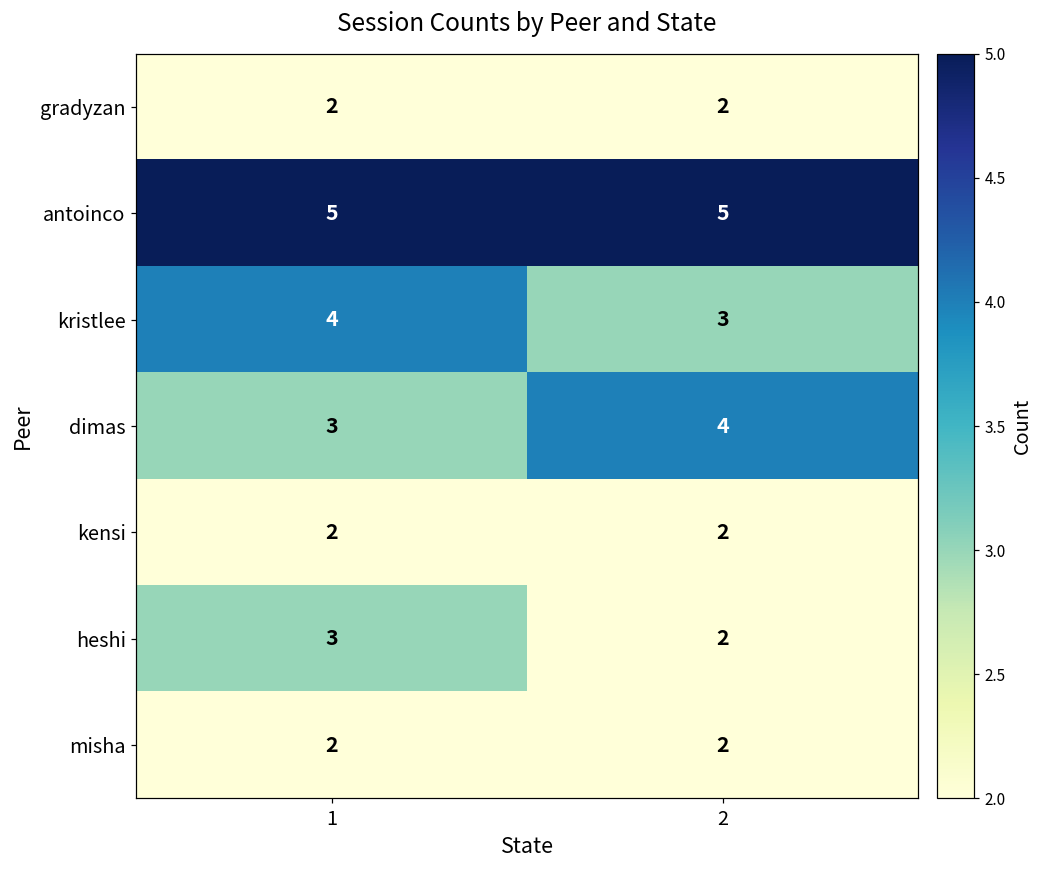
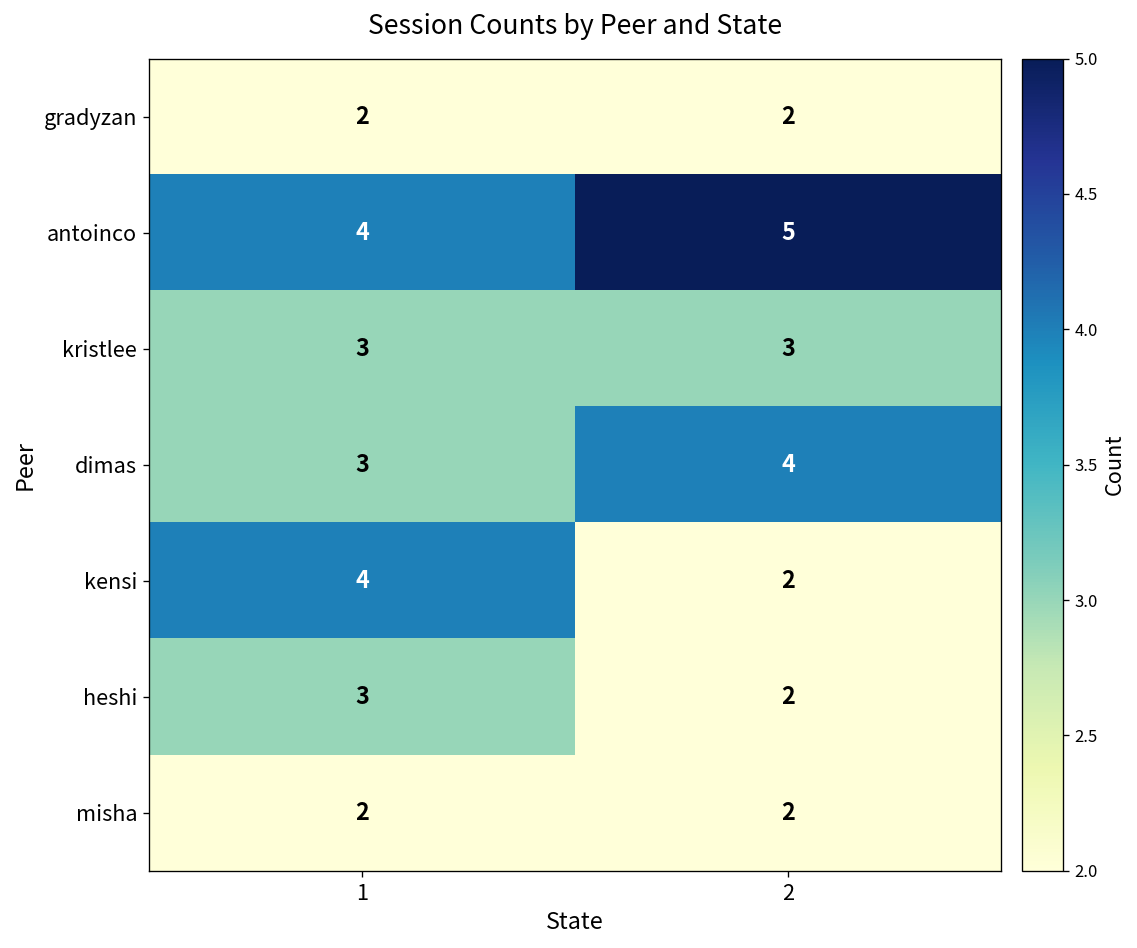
antoinco, 1: 5 -> 4
kristlee, 1: 4 -> 3
kensi, 1: 2 -> 4
